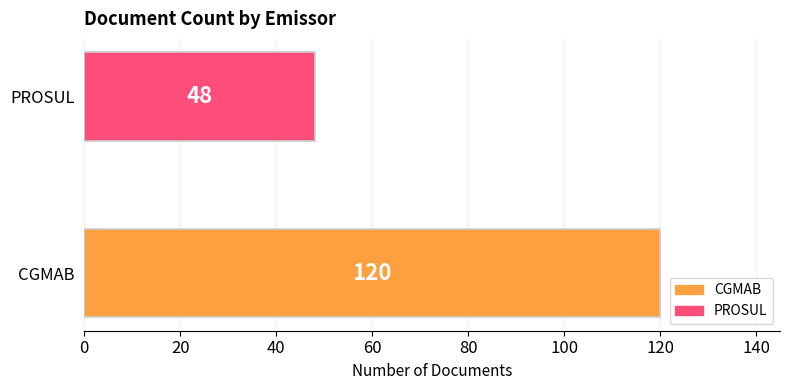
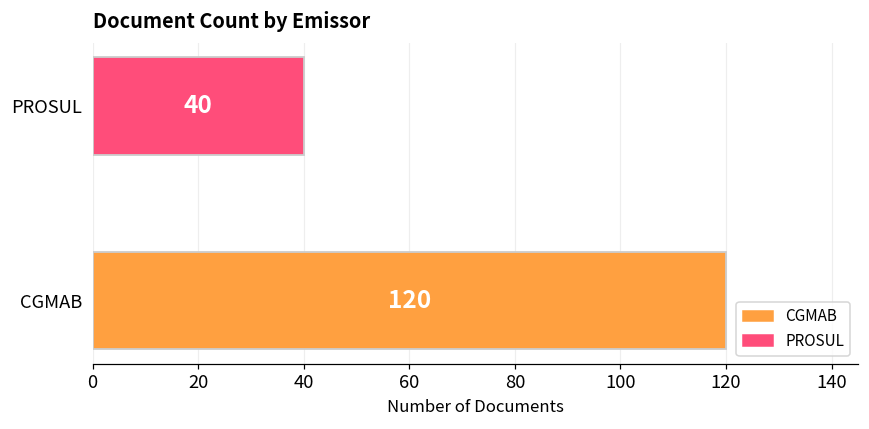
PROSUL: 48 -> 40
